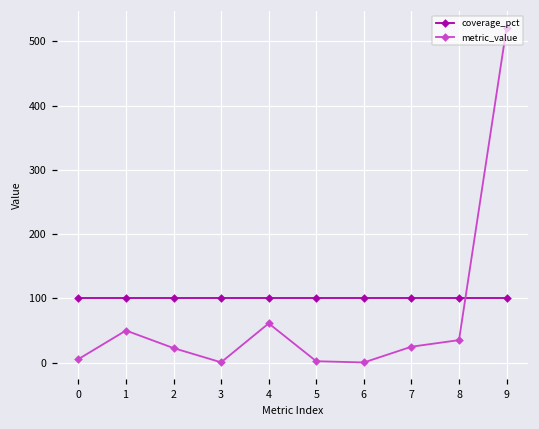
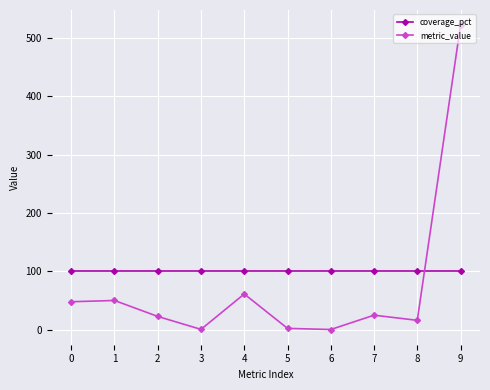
metric_value, 0: 10 -> 50
metric_value, 8: 40 -> 20
